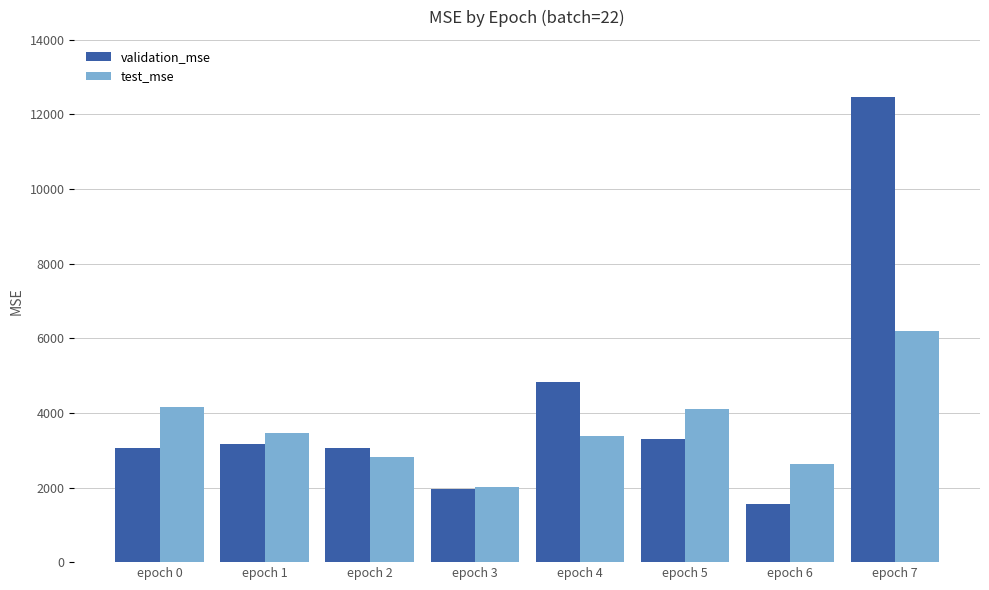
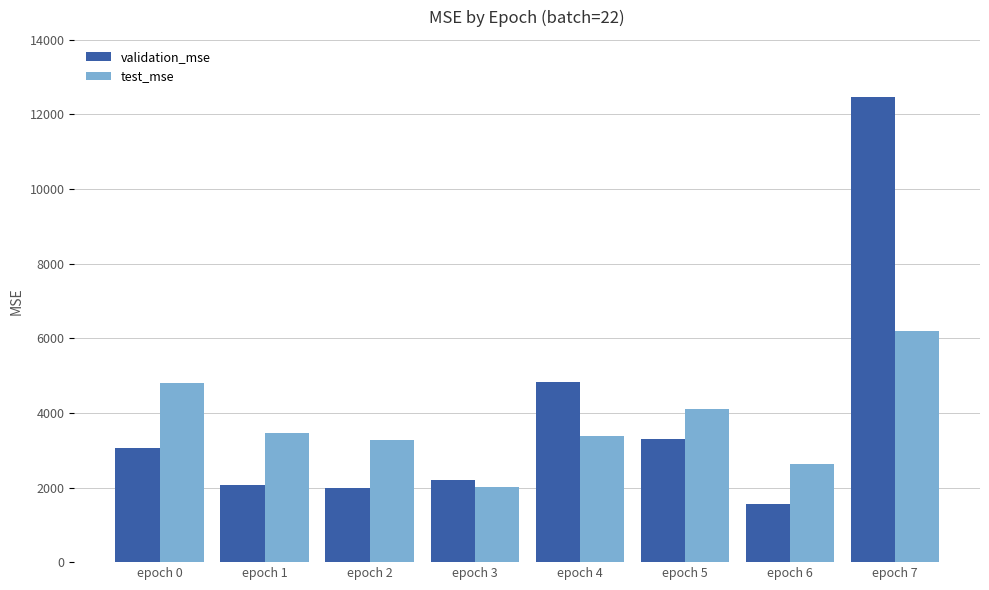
test_mse, epoch 0: 4200 -> 4800
validation_mse, epoch 1: 3200 -> 2100
validation_mse, epoch 2: 3100 -> 2000
test_mse, epoch 2: 2800 -> 3300
validation_mse, epoch 3: 2000 -> 2200
